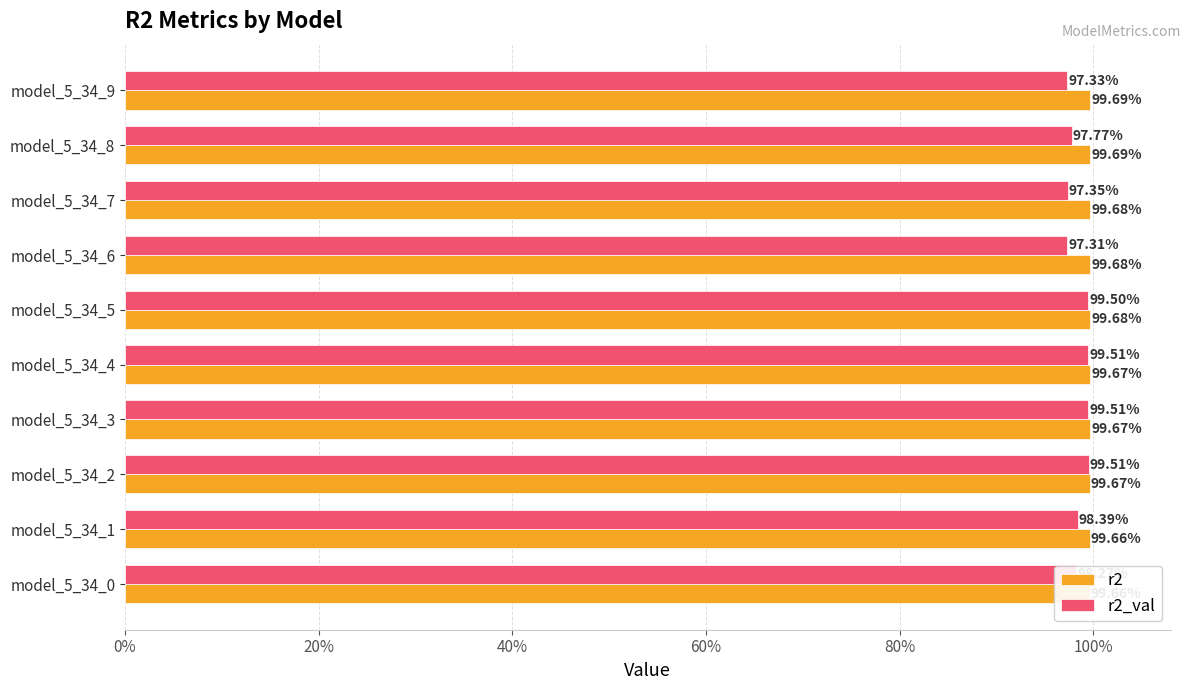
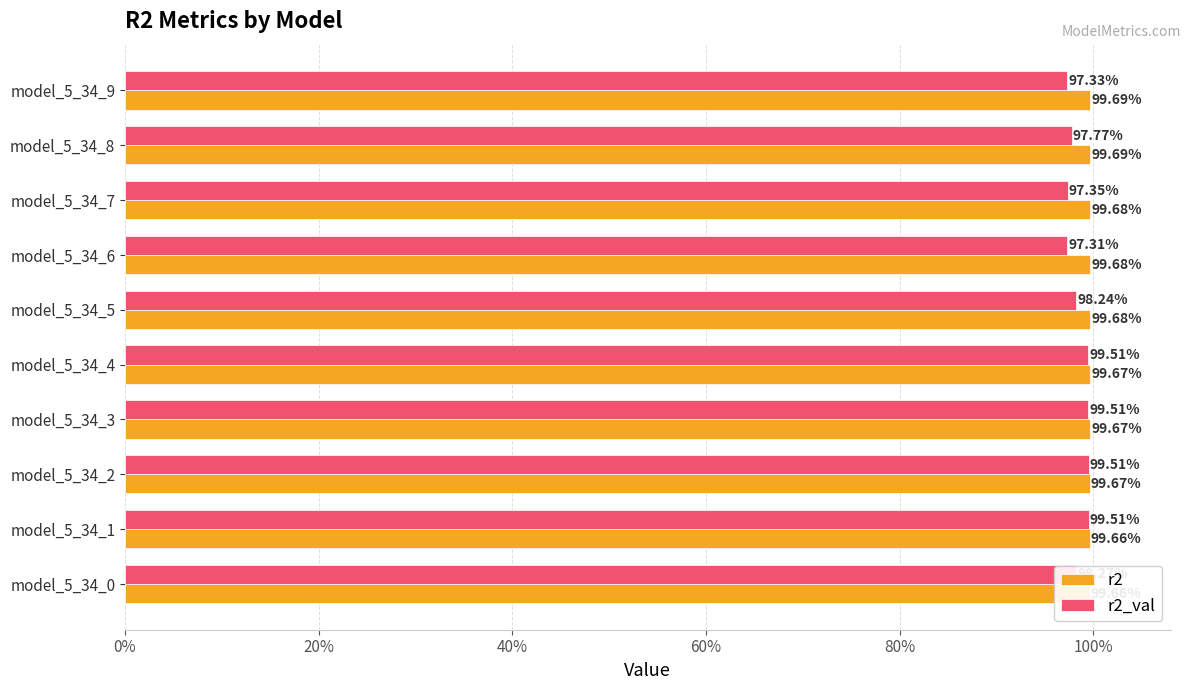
r2_val, model_5_34_5: 99.50% -> 98.24%
r2_val, model_5_34_1: 98.39% -> 99.51%
